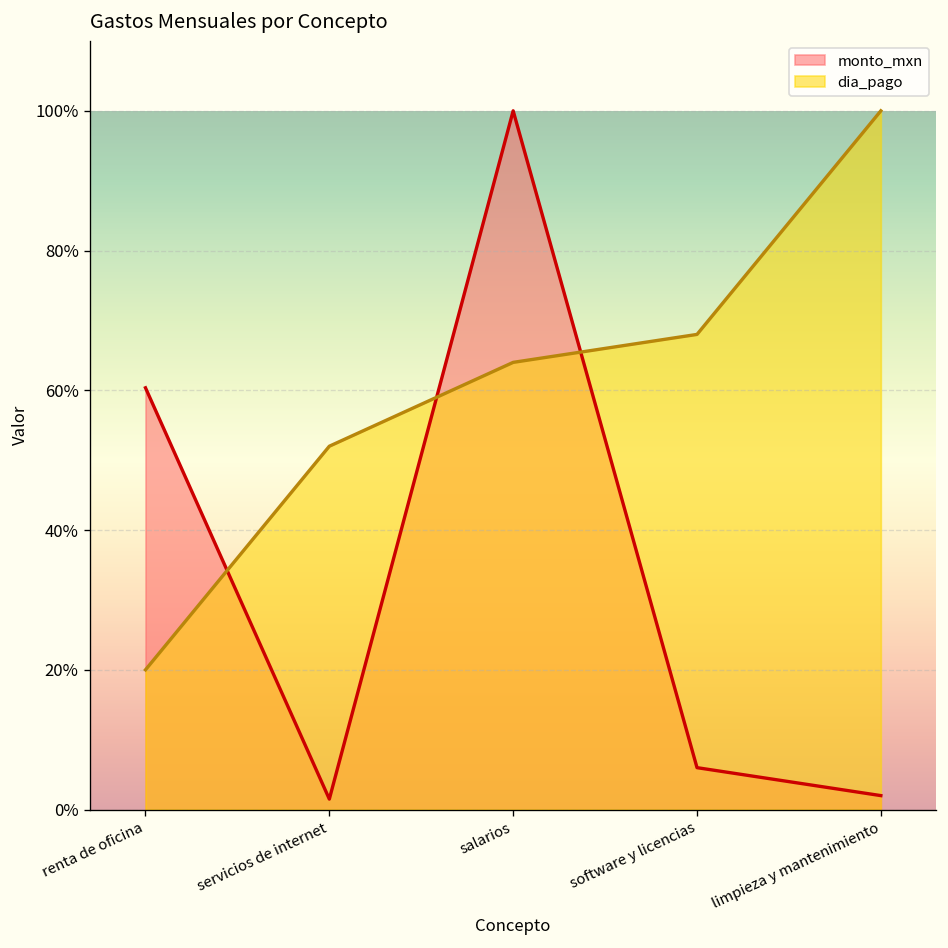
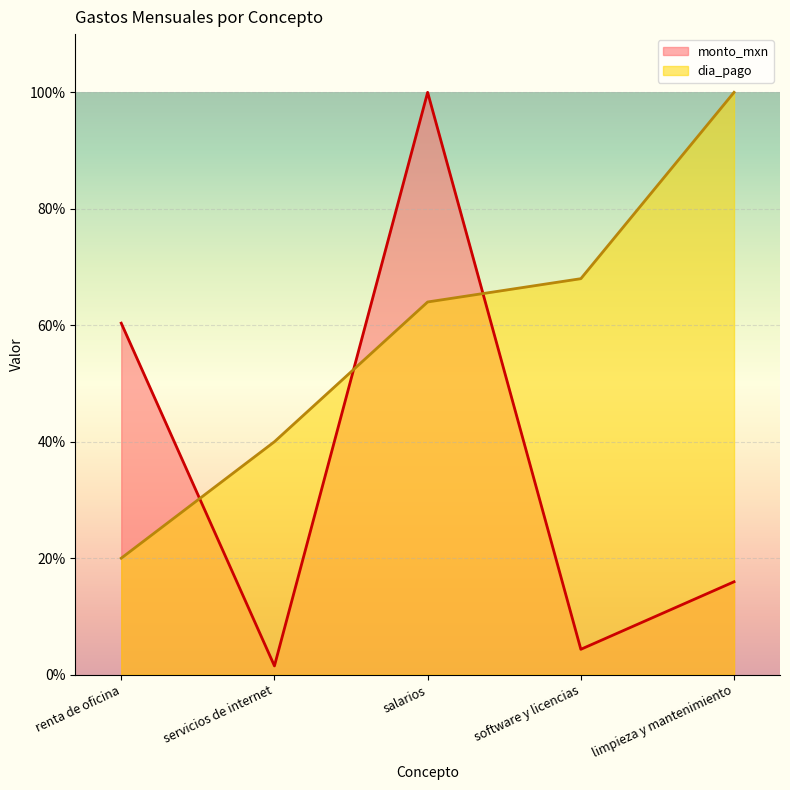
dia_pago, servicios de internet: 52% -> 40%
monto_mxn, software y licencias: 6% -> 4%
monto_mxn, limpieza y mantenimiento: 2% -> 16%
